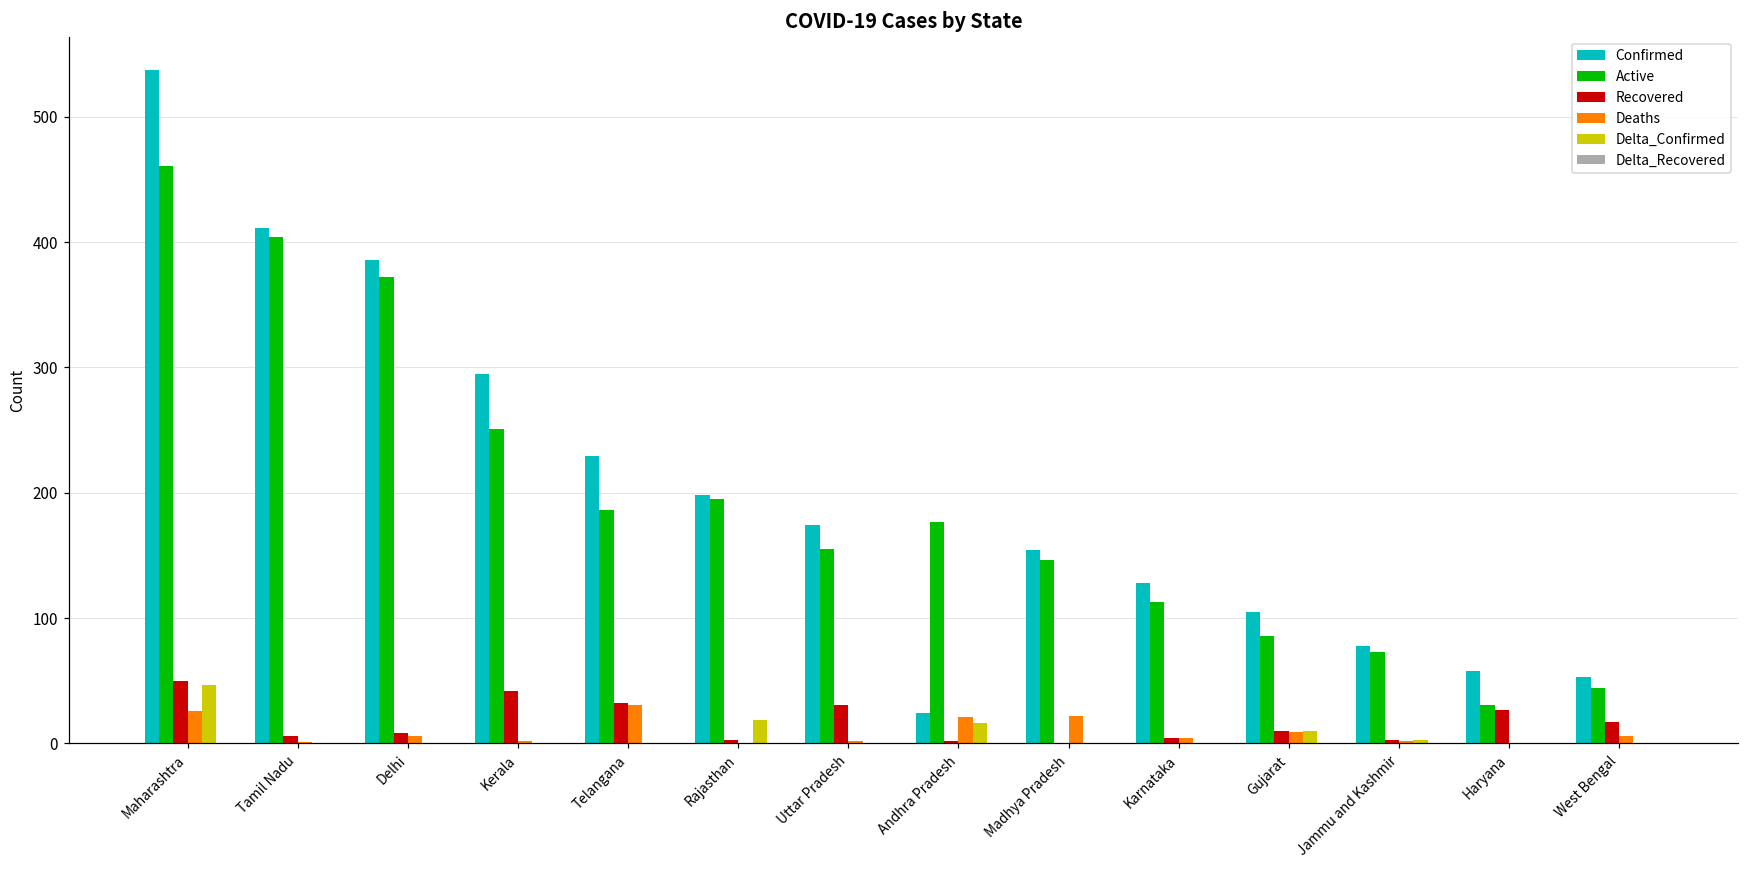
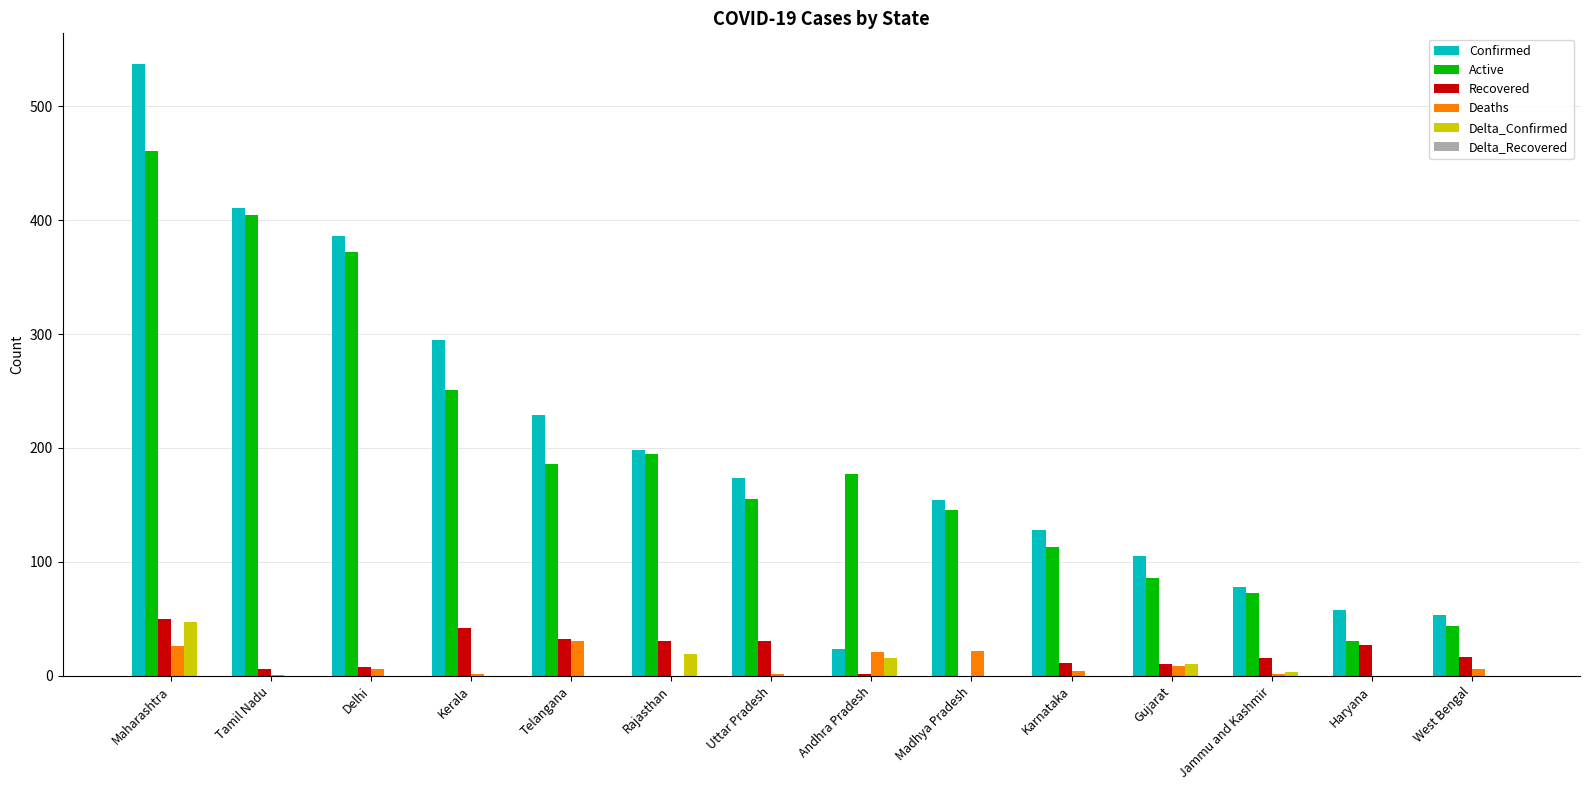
Recovered, Rajasthan: 3 -> 31
Recovered, Karnataka: 4 -> 11
Recovered, Jammu and Kashmir: 3 -> 16
